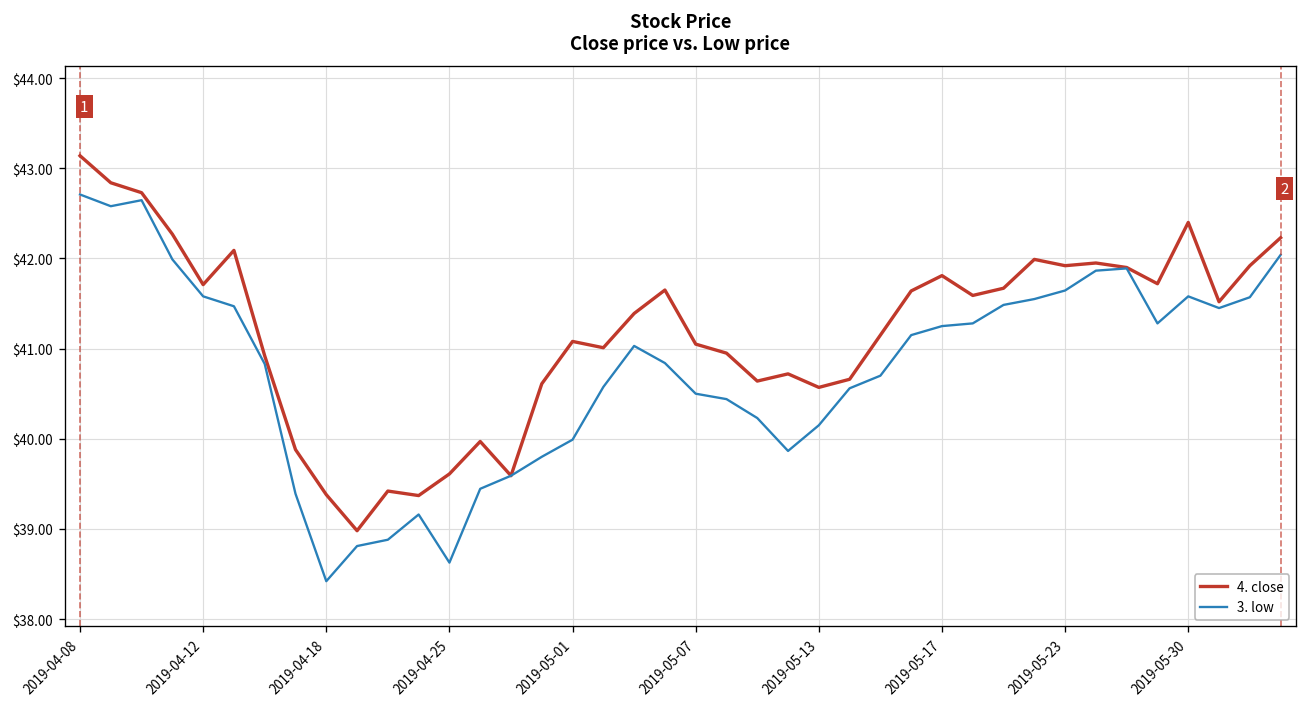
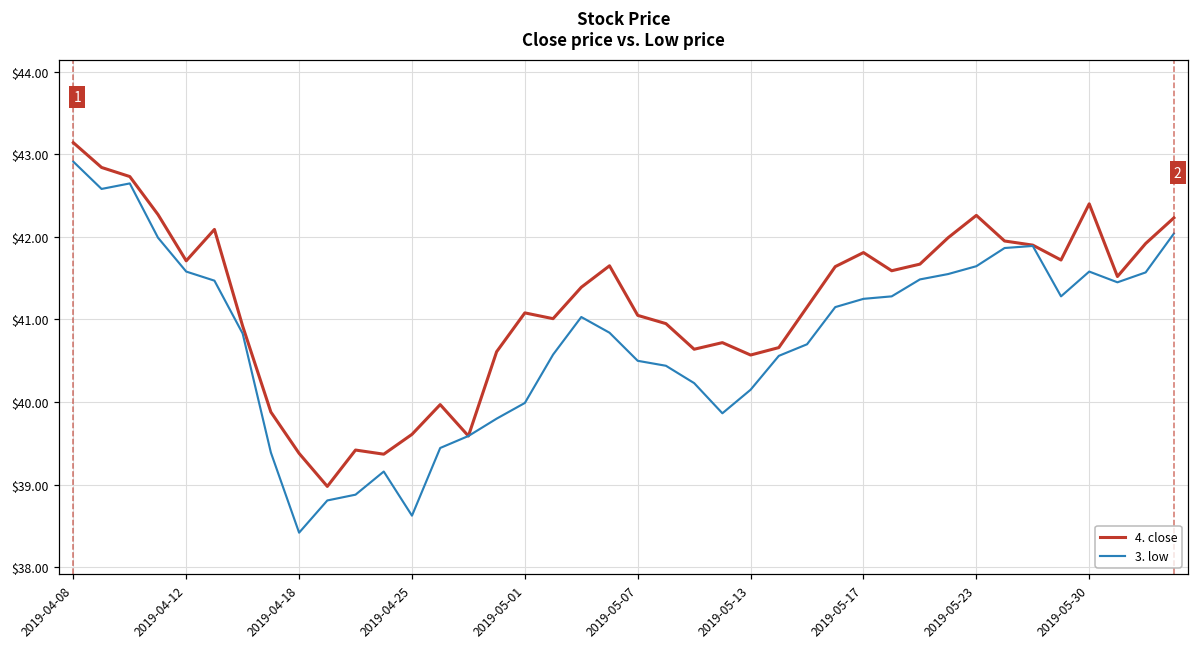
3. low, 2019-04-08: $42.7 -> $42.9
4. close, 2019-05-23: $41.9 -> $42.3
